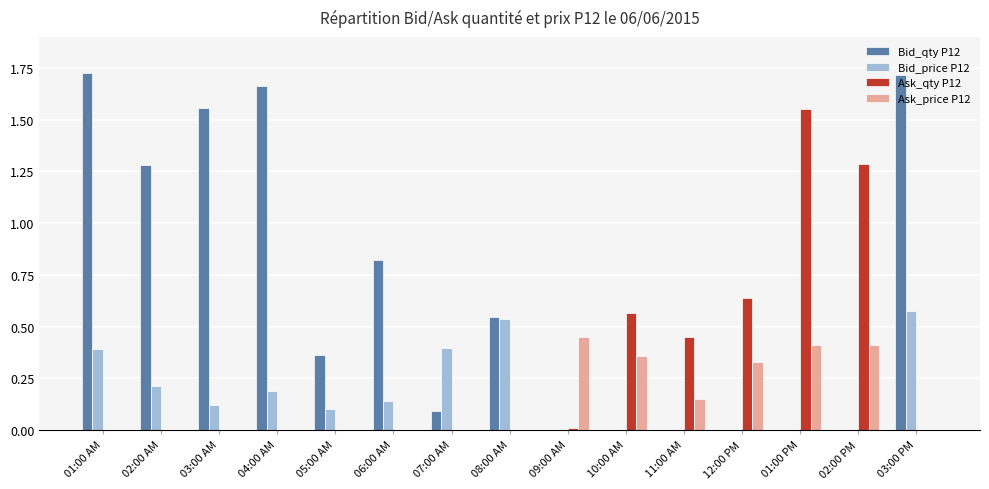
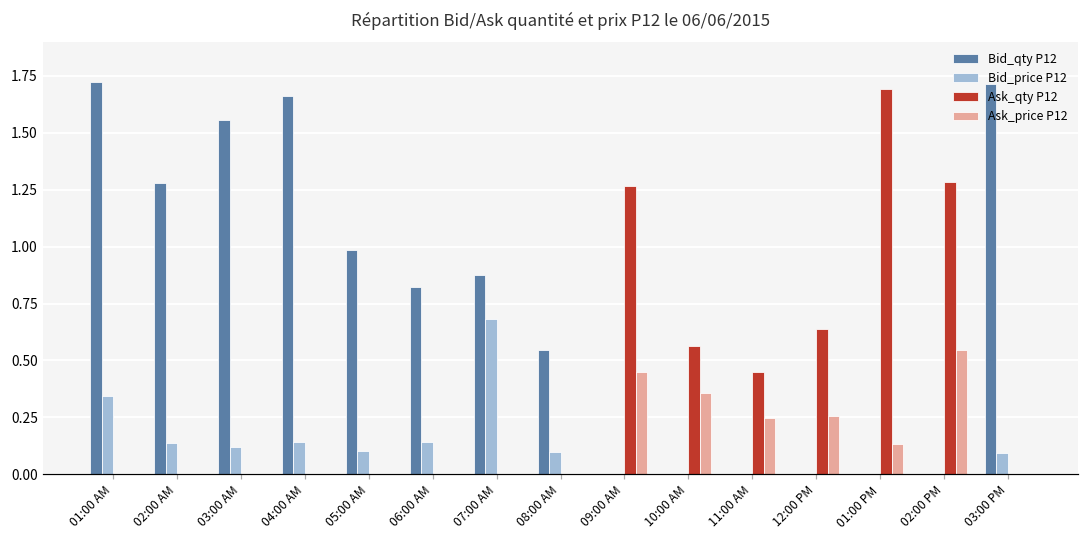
Bid_price P12, 01:00 AM: 0.39 -> 0.34
Bid_price P12, 02:00 AM: 0.21 -> 0.14
Bid_price P12, 04:00 AM: 0.19 -> 0.14
Bid_qty P12, 05:00 AM: 0.37 -> 0.99
Bid_qty P12, 07:00 AM: 0.09 -> 0.87
Bid_price P12, 07:00 AM: 0.40 -> 0.68
Bid_price P12, 08:00 AM: 0.54 -> 0.10
Ask_qty P12, 09:00 AM: 0.01 -> 1.26
Ask_price P12, 11:00 AM: 0.15 -> 0.25
Ask_price P12, 12:00 PM: 0.33 -> 0.26
Ask_qty P12, 01:00 PM: 1.55 -> 1.69
Ask_price P12, 01:00 PM: 0.41 -> 0.13
Ask_price P12, 02:00 PM: 0.41 -> 0.55
Bid_price P12, 03:00 PM: 0.57 -> 0.09
